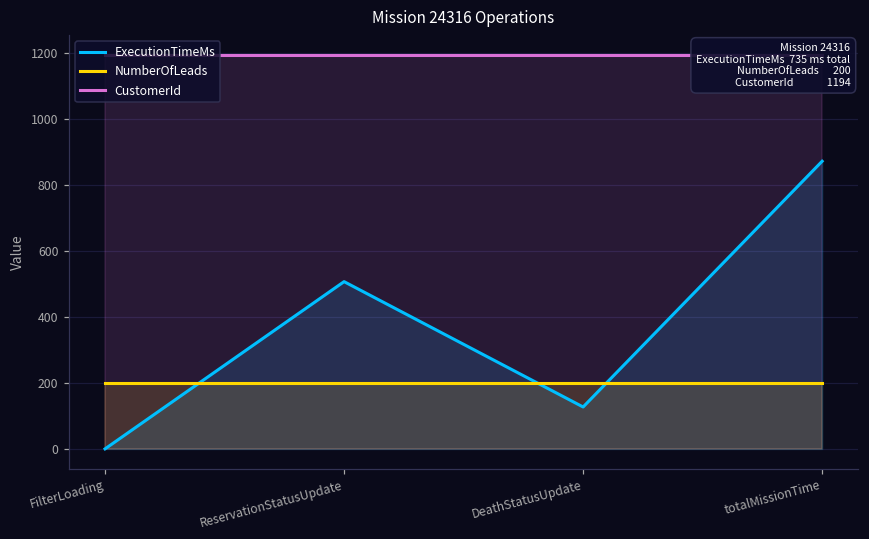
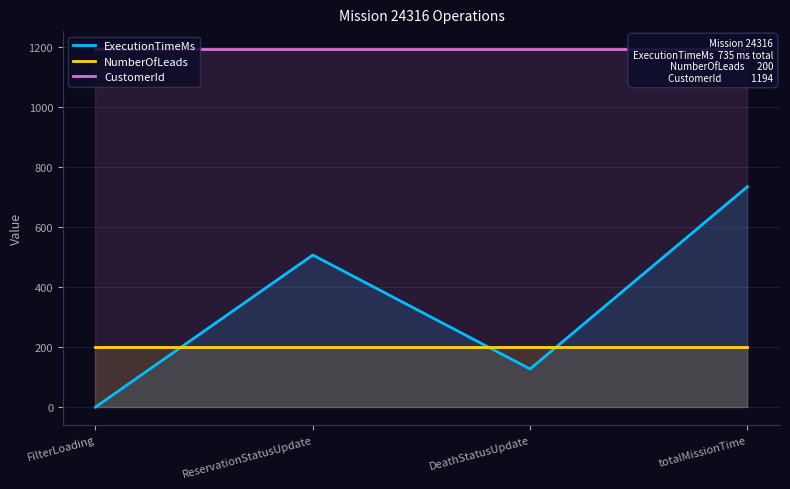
ExecutionTimeMs, totalMissionTime: 870 -> 740
